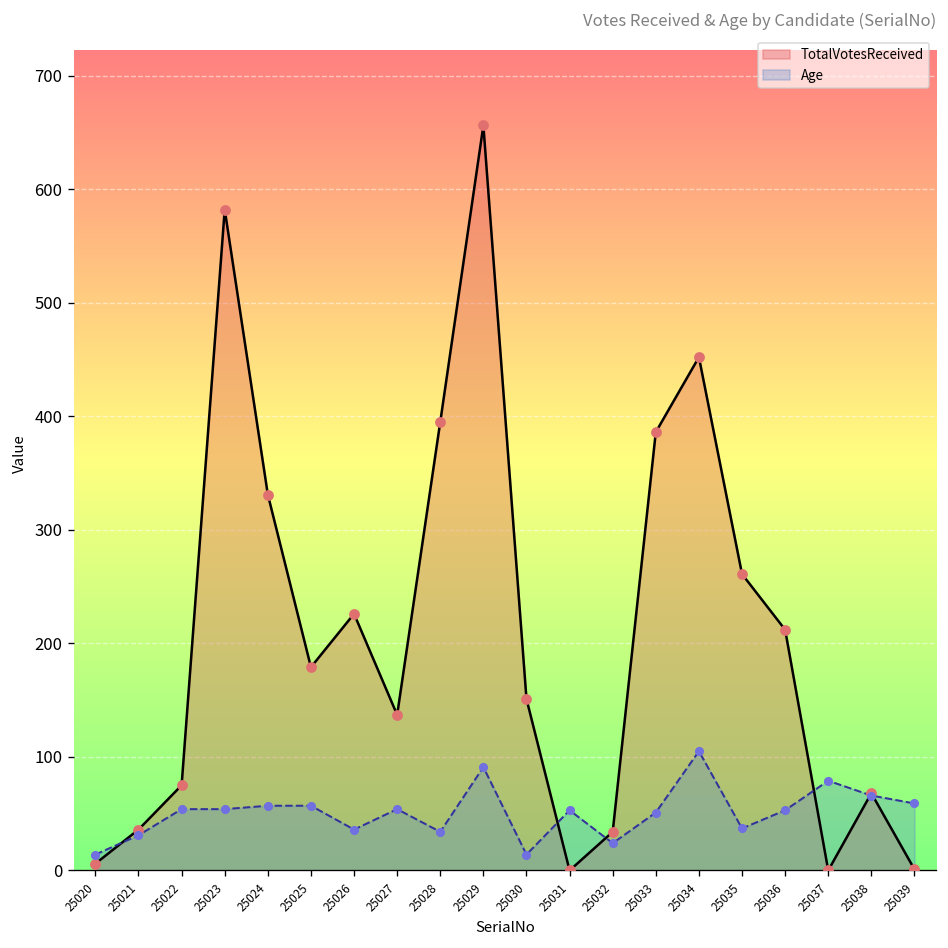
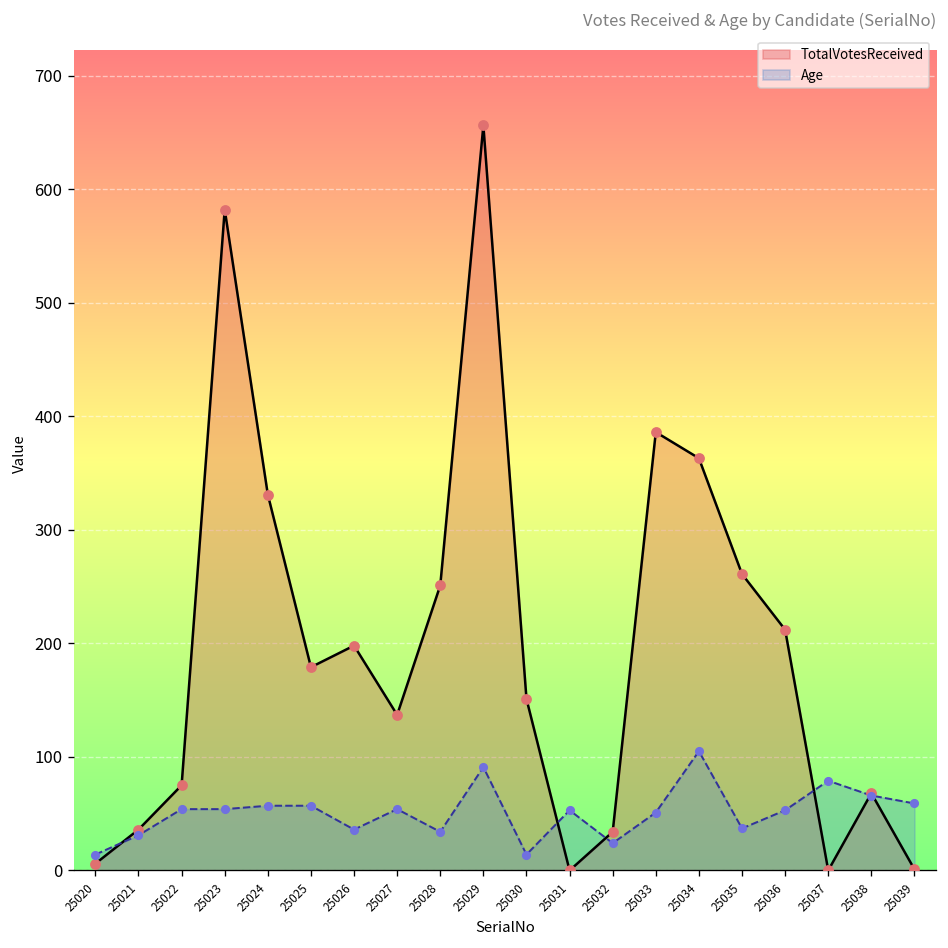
TotalVotesReceived, 25026: 230 -> 200
TotalVotesReceived, 25028: 400 -> 250
TotalVotesReceived, 25034: 450 -> 360
